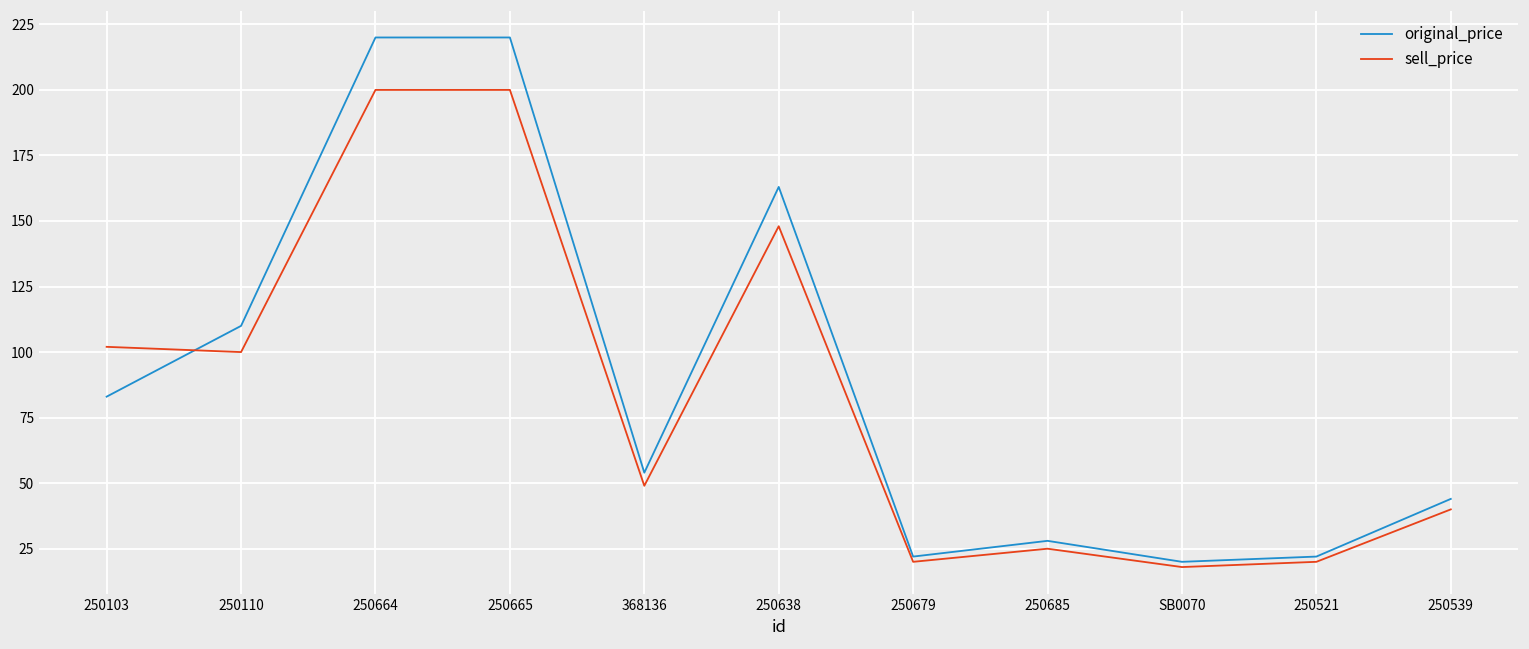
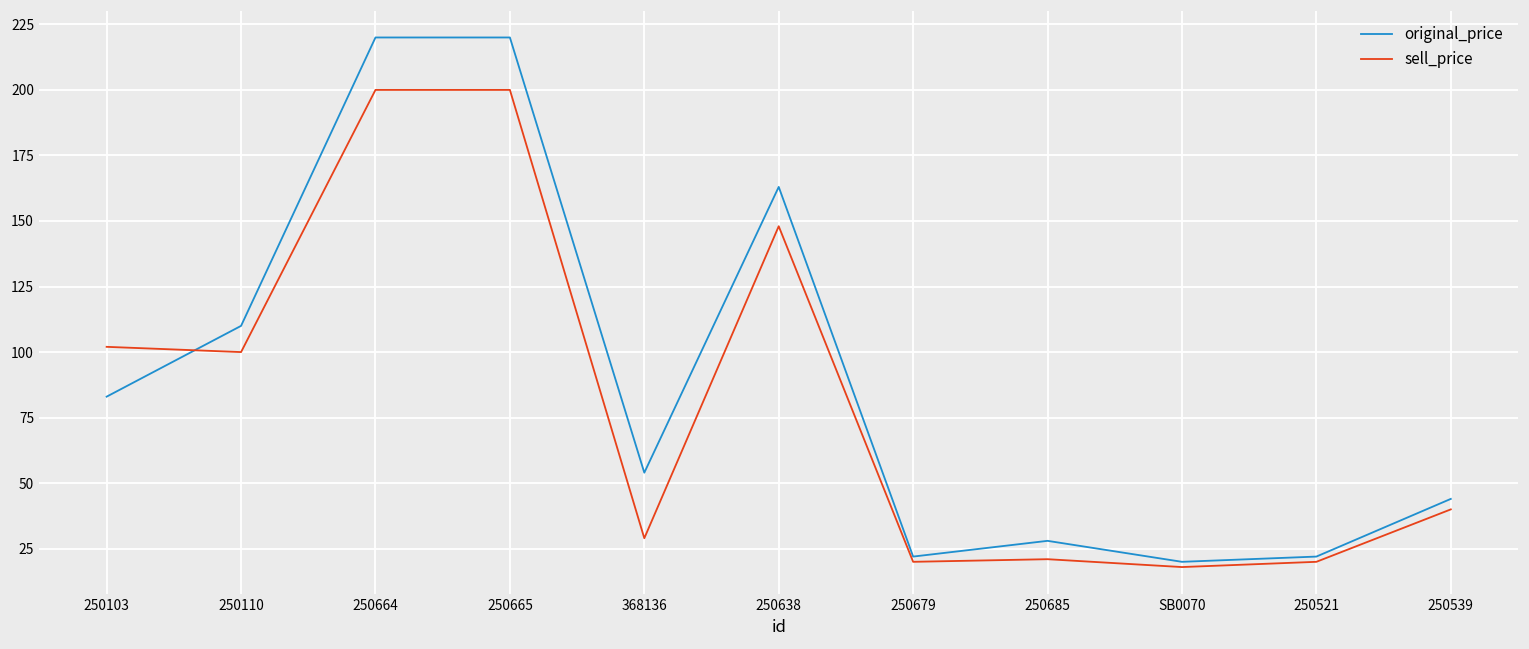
sell_price, 368136: 49 -> 29
sell_price, 250685: 25 -> 21
